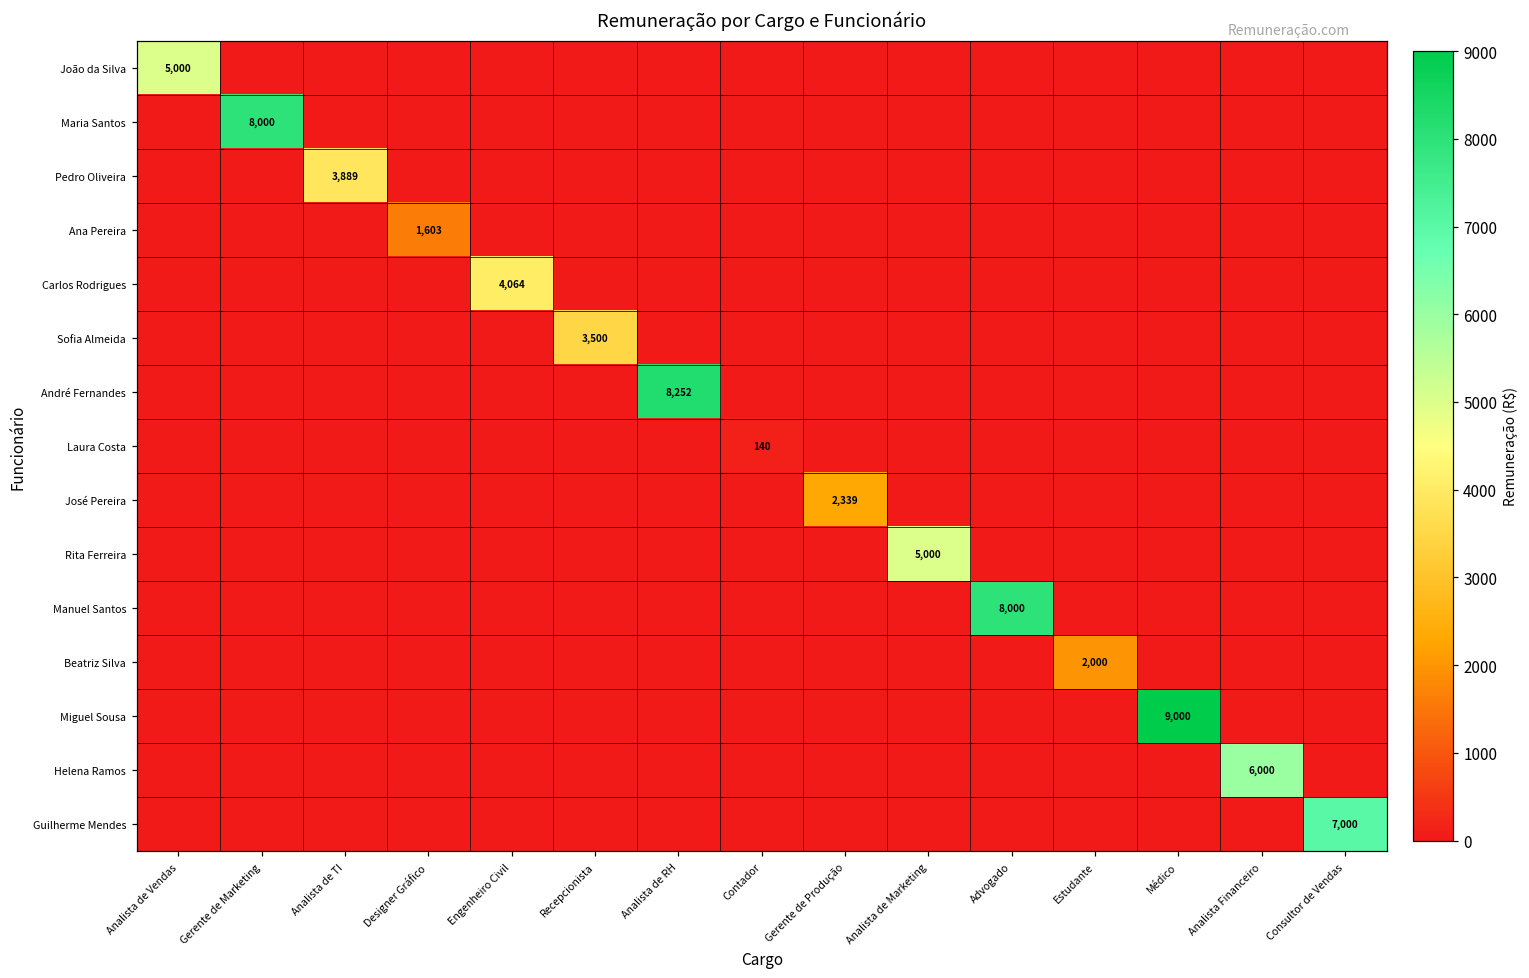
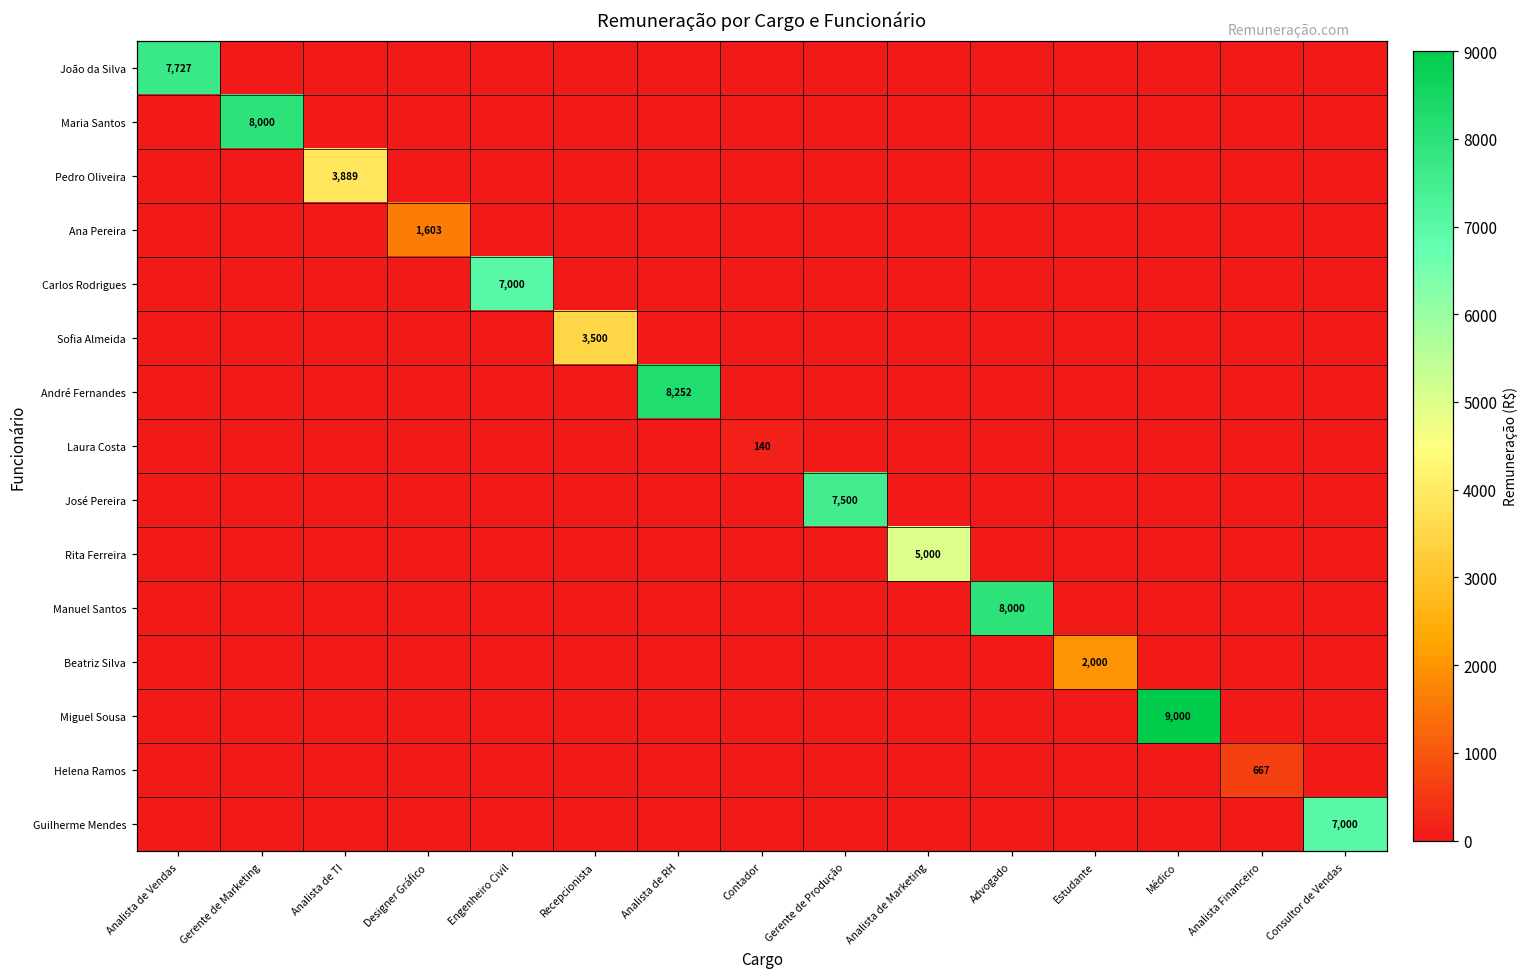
João da Silva, Analista de Vendas: 5,000 -> 7,727
Carlos Rodrigues, Engenheiro Civil: 4,064 -> 7,000
José Pereira, Gerente de Produção: 2,339 -> 7,500
Helena Ramos, Analista Financeiro: 6,000 -> 667
